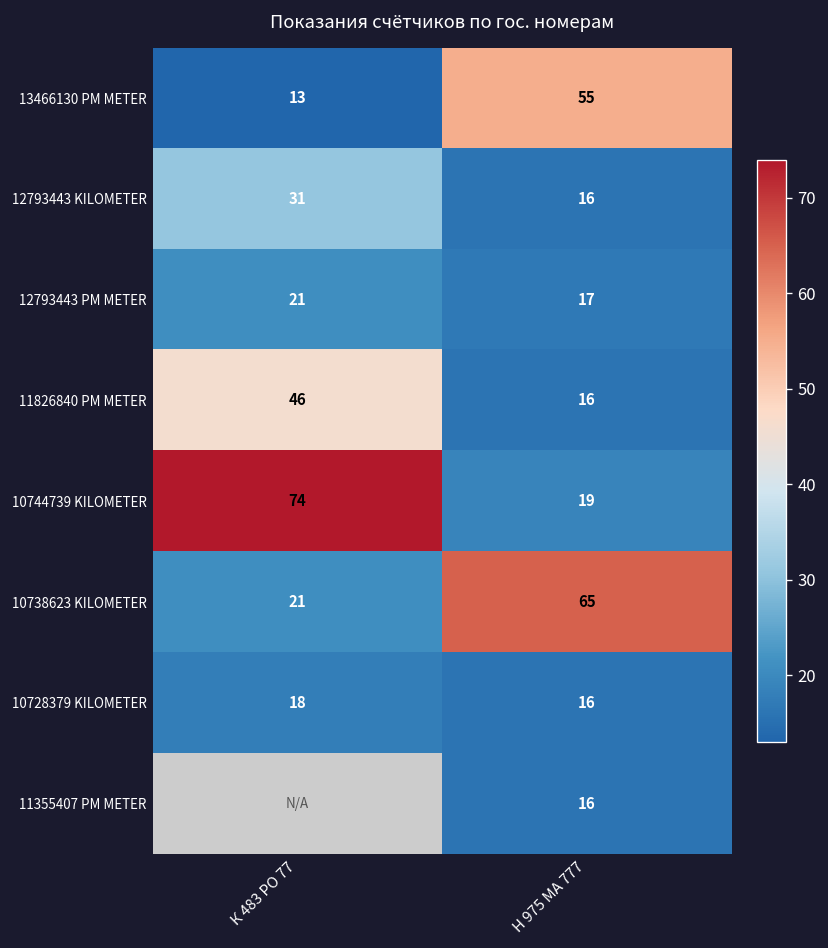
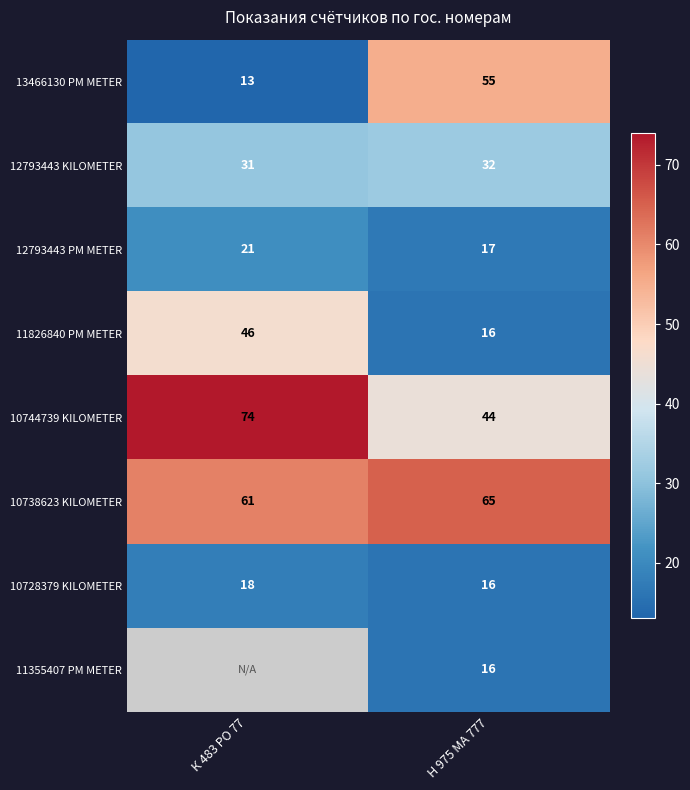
12793443 KILOMETER, Н 975 МА 777: 16 -> 32
10744739 KILOMETER, Н 975 МА 777: 19 -> 44
10738623 KILOMETER, К 483 РО 77: 21 -> 61
